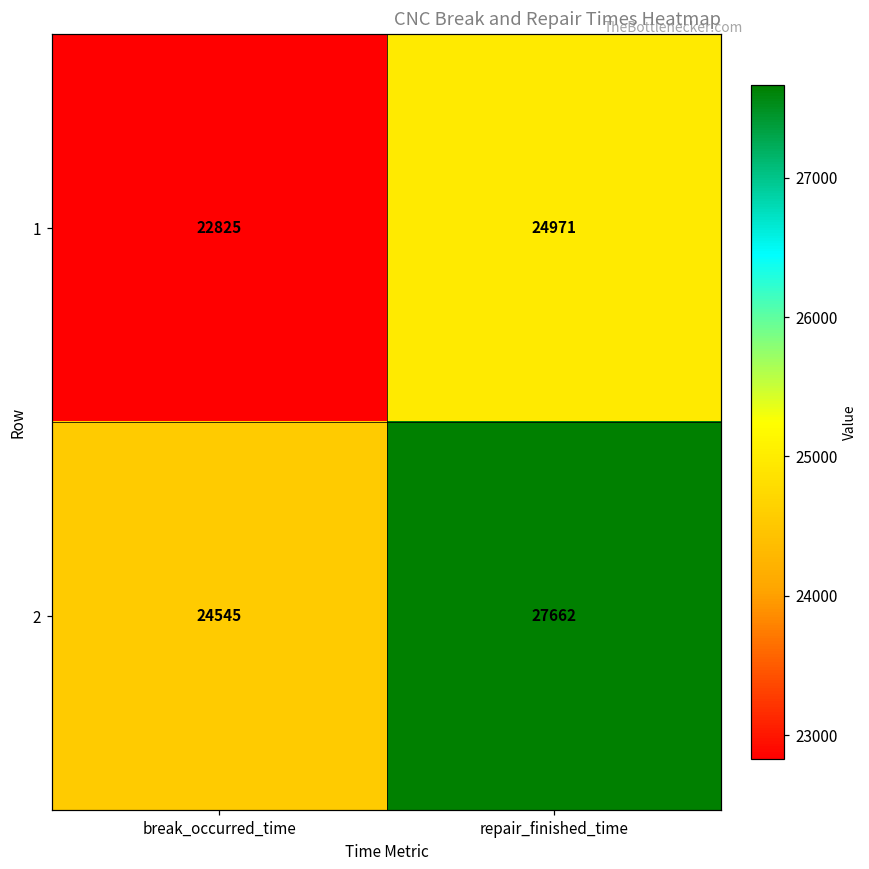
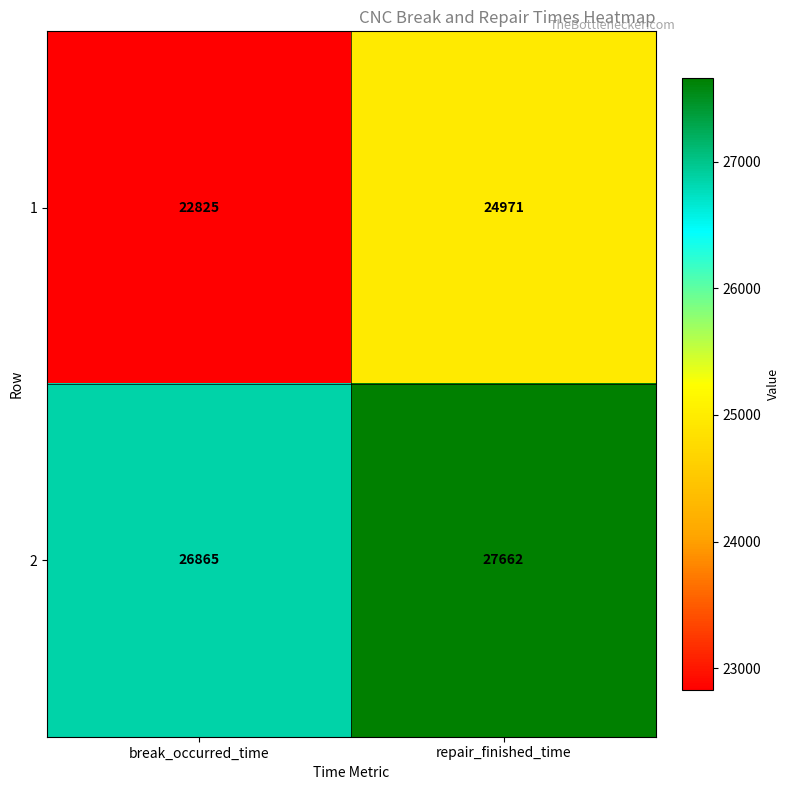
2, break_occurred_time: 24545 -> 26865
